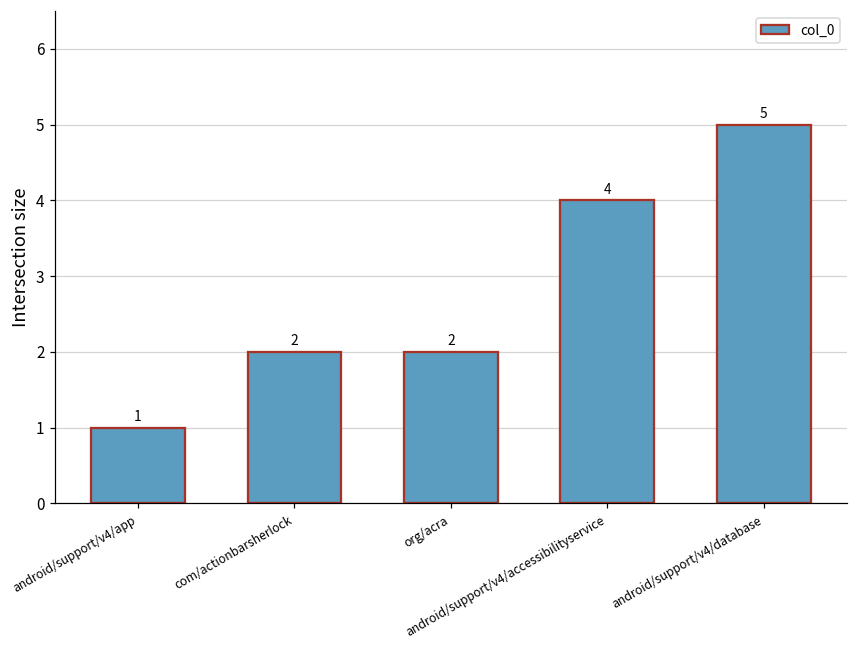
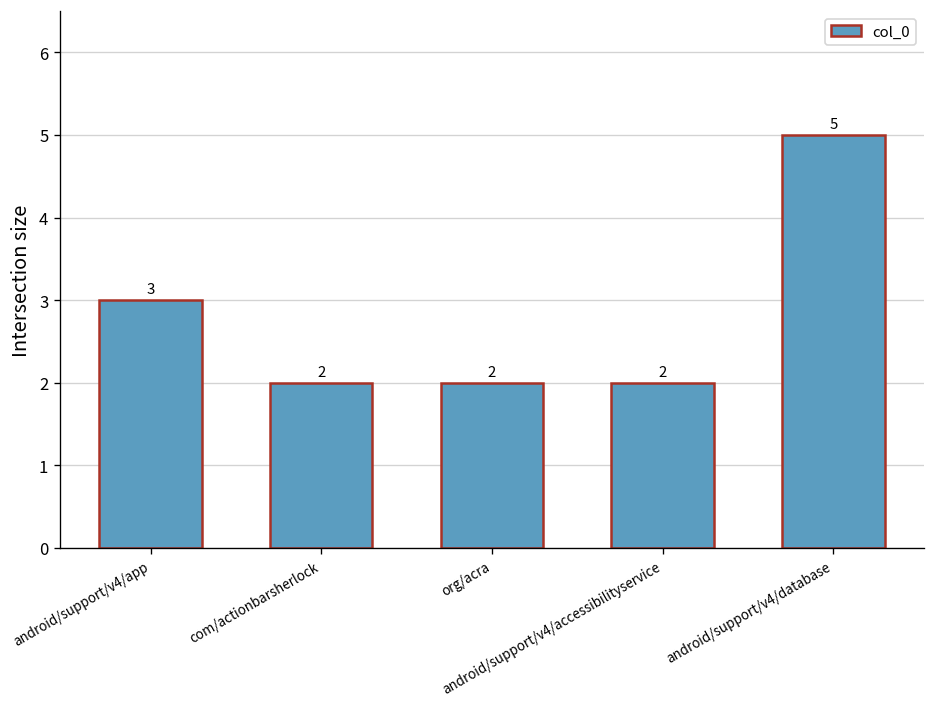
android/support/v4/app: 1 -> 3
android/support/v4/accessibilityservice: 4 -> 2
